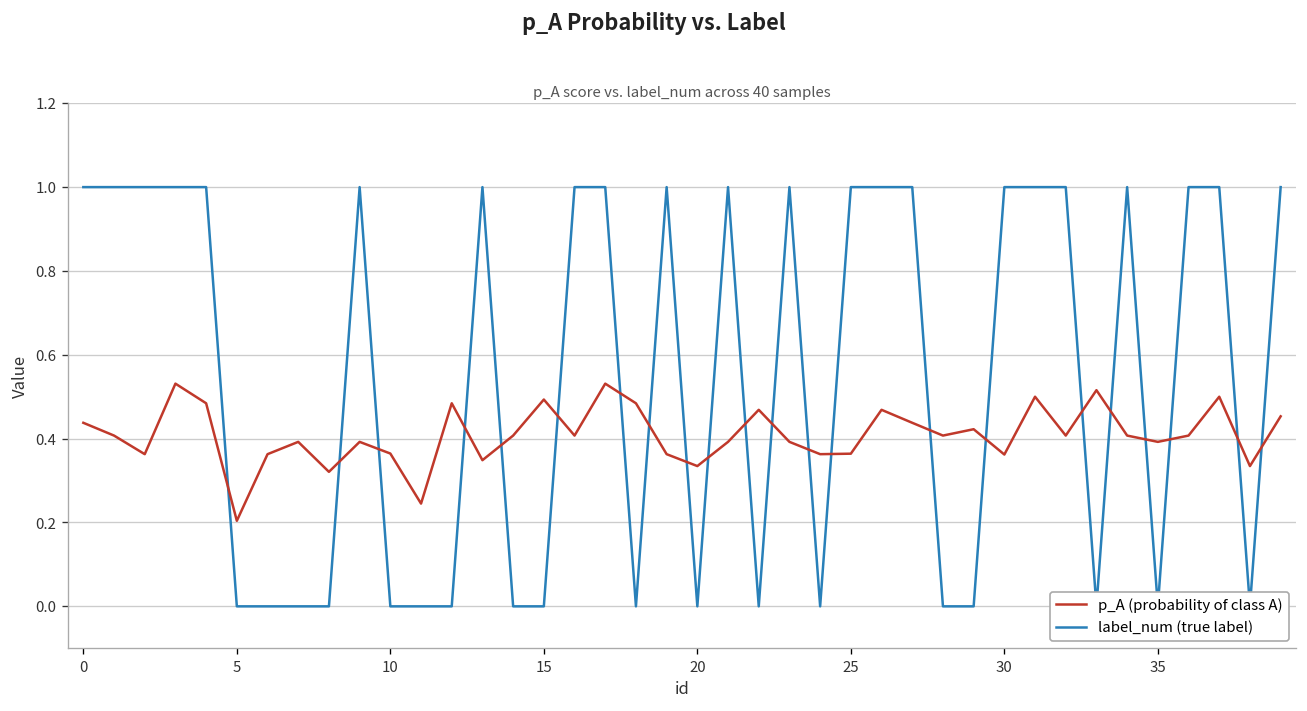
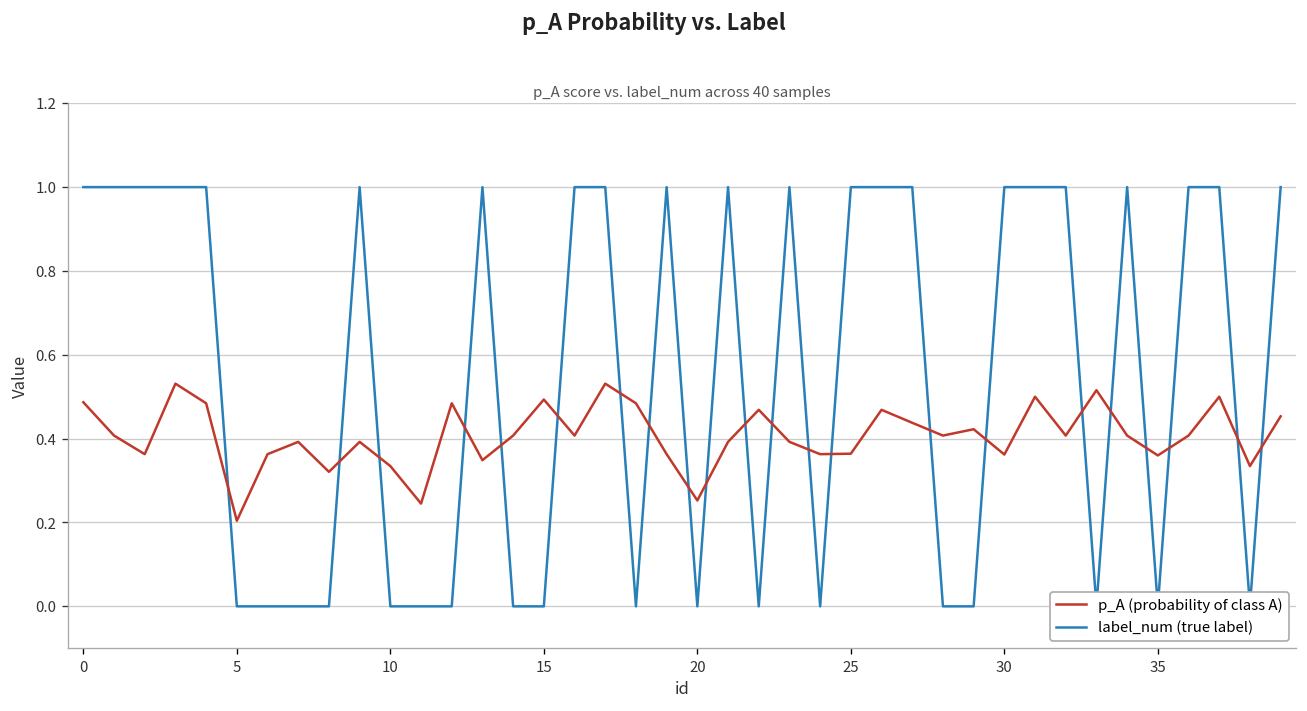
p_A (probability of class A), 0: 0.44 -> 0.49
p_A (probability of class A), 10: 0.36 -> 0.33
p_A (probability of class A), 20: 0.33 -> 0.25
p_A (probability of class A), 35: 0.39 -> 0.36
